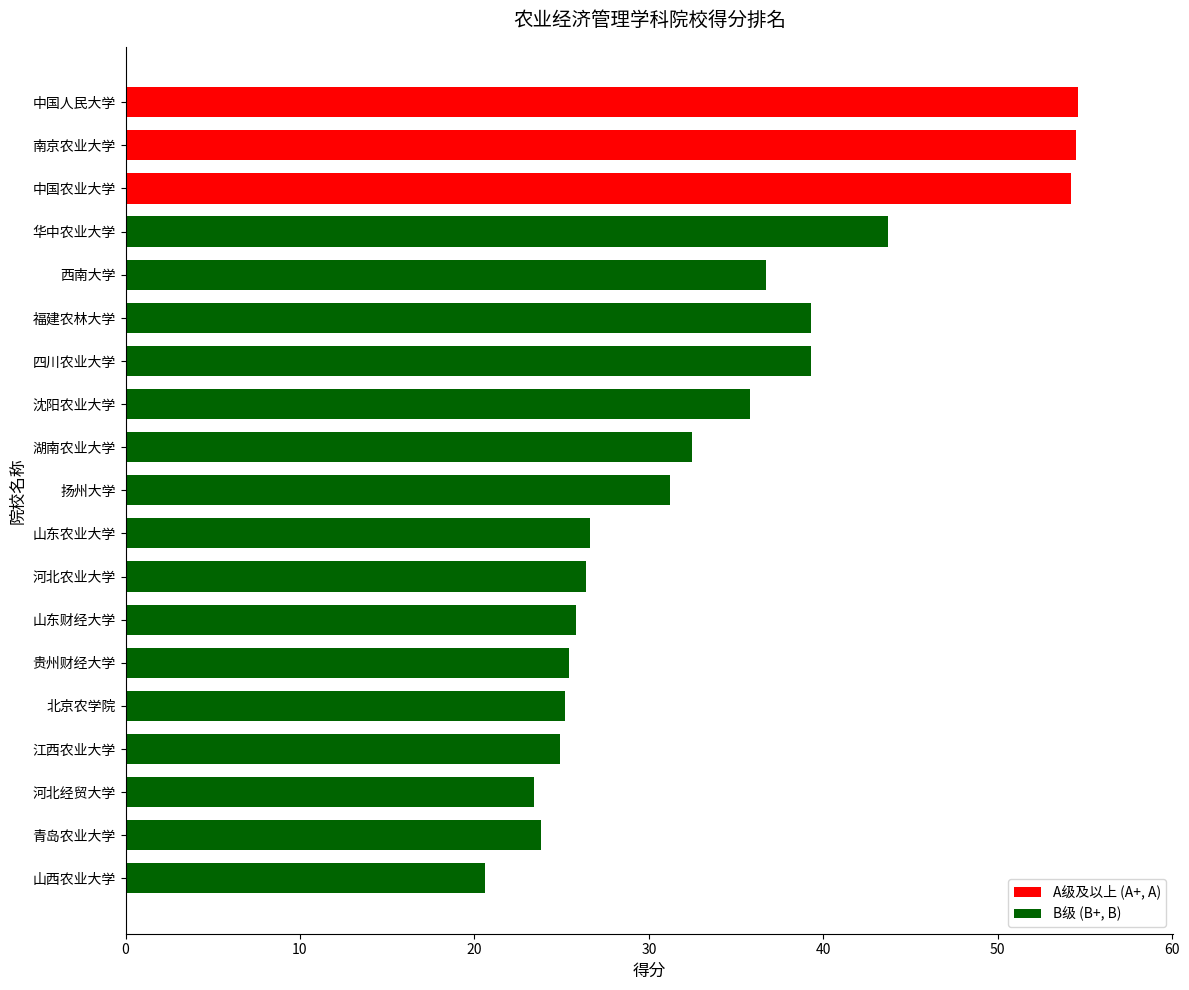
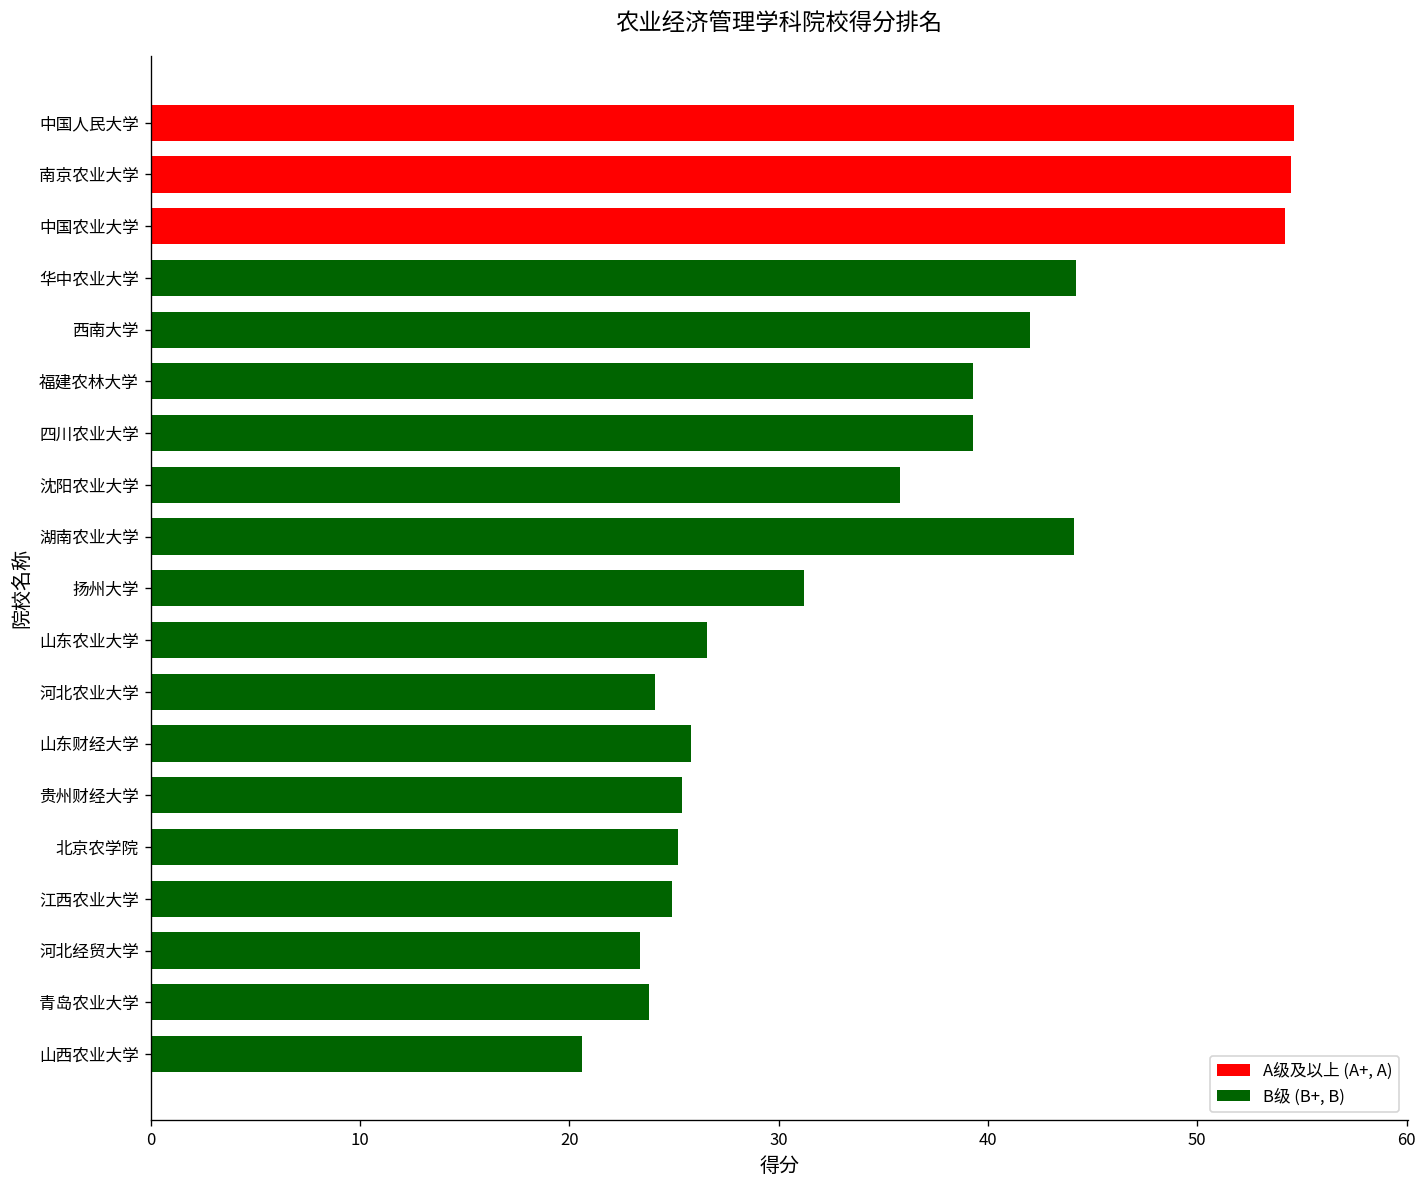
华中农业大学: 43.7 -> 44.2
西南大学: 36.7 -> 42.0
湖南农业大学: 32.5 -> 44.1
河北农业大学: 26.4 -> 24.1
